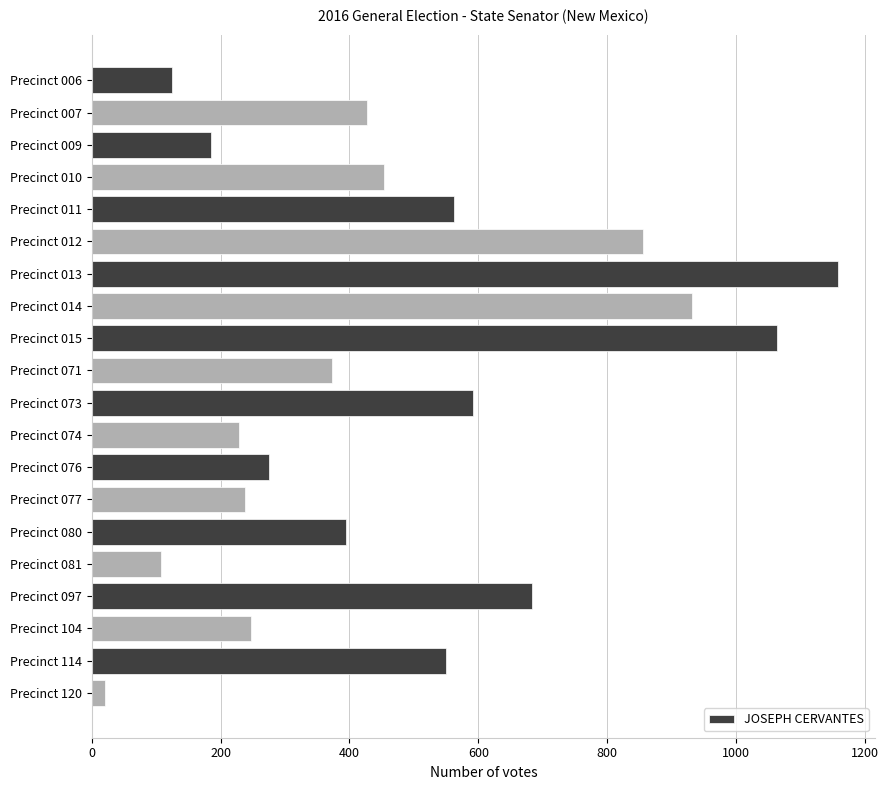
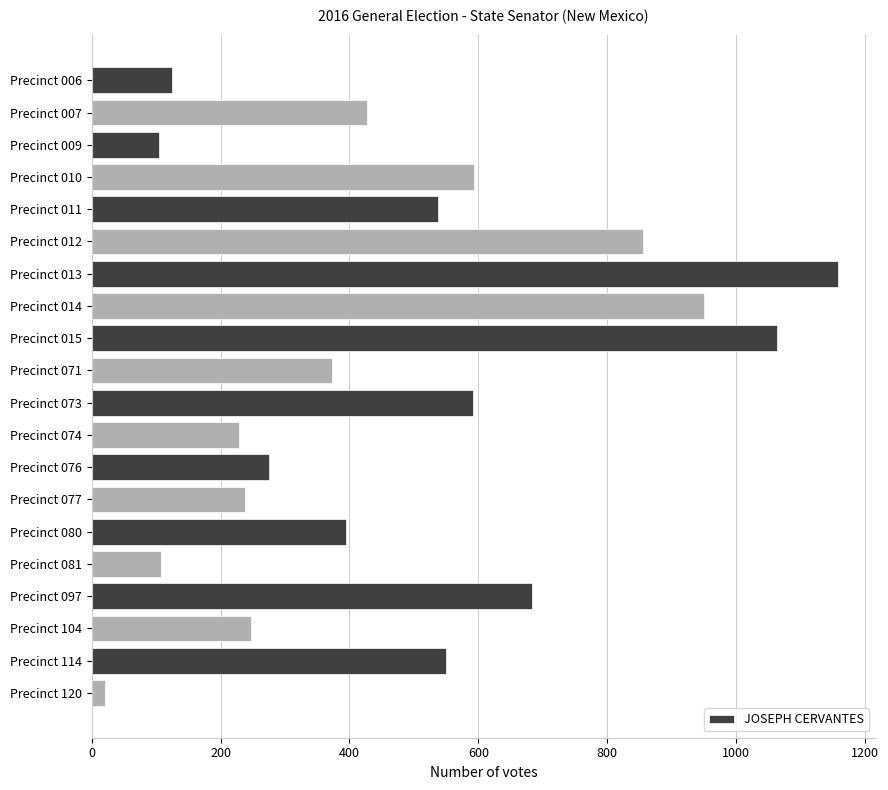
Precinct 009: 190 -> 100
Precinct 010: 450 -> 590
Precinct 011: 560 -> 540
Precinct 014: 930 -> 950
